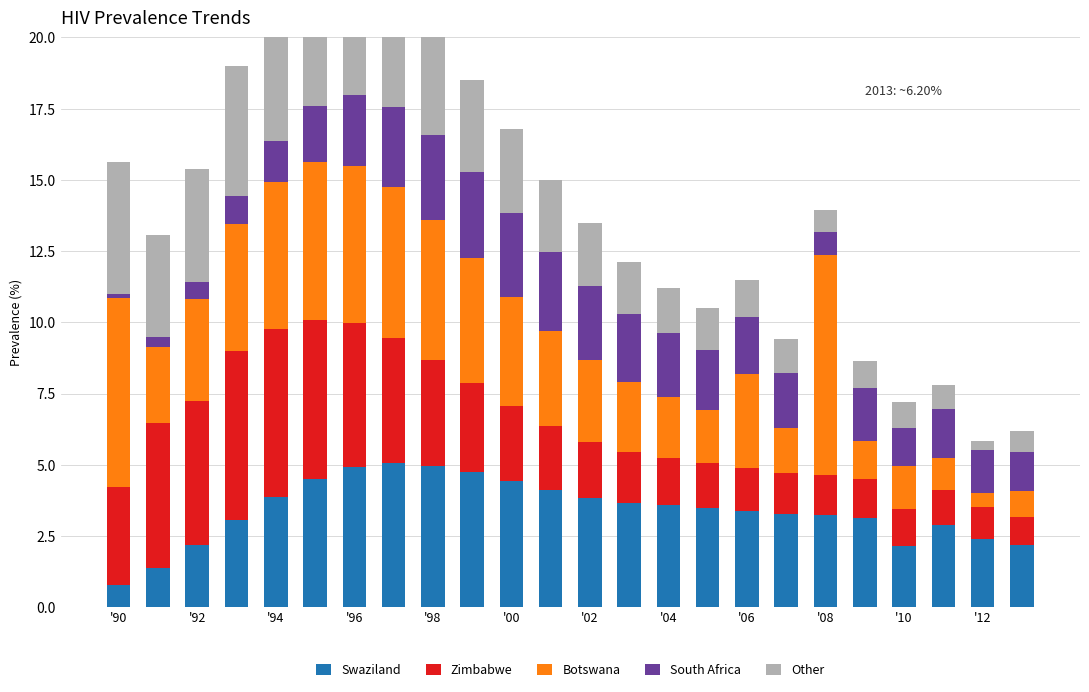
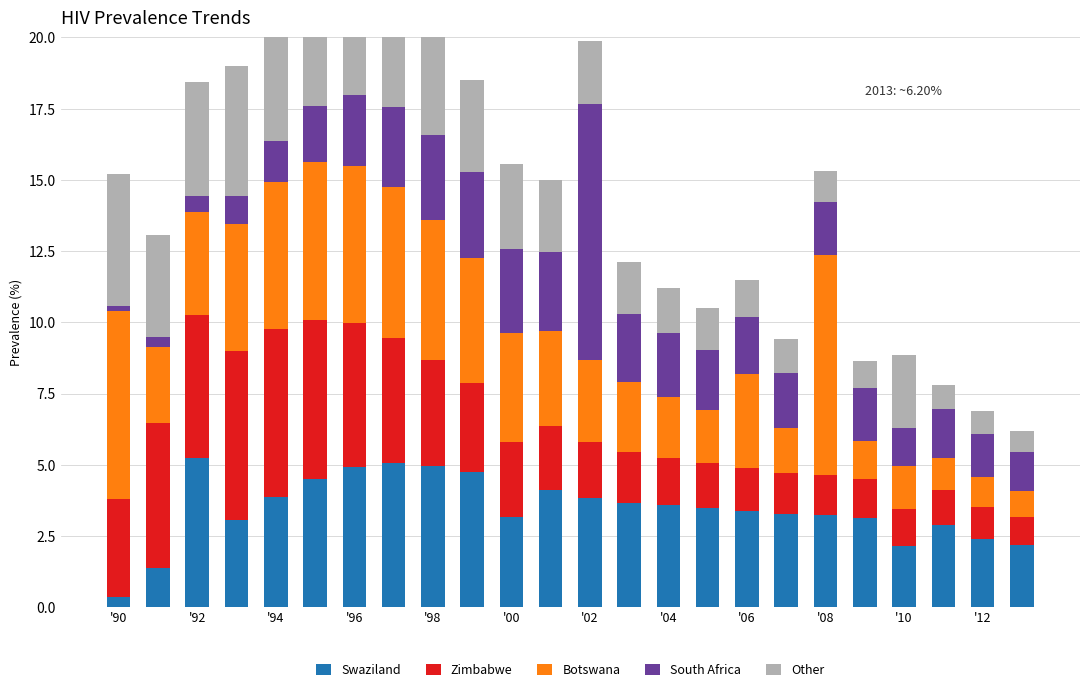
Swaziland, '90: 0.8 -> 0.4
Swaziland, '92: 2.2 -> 5.2
Swaziland, '00: 4.4 -> 3.2
South Africa, '02: 2.6 -> 9.0
South Africa, '08: 0.8 -> 1.9
Other, '08: 0.8 -> 1.1
Other, '10: 0.9 -> 2.6
Botswana, '12: 0.5 -> 1.1
Other, '12: 0.3 -> 0.8
